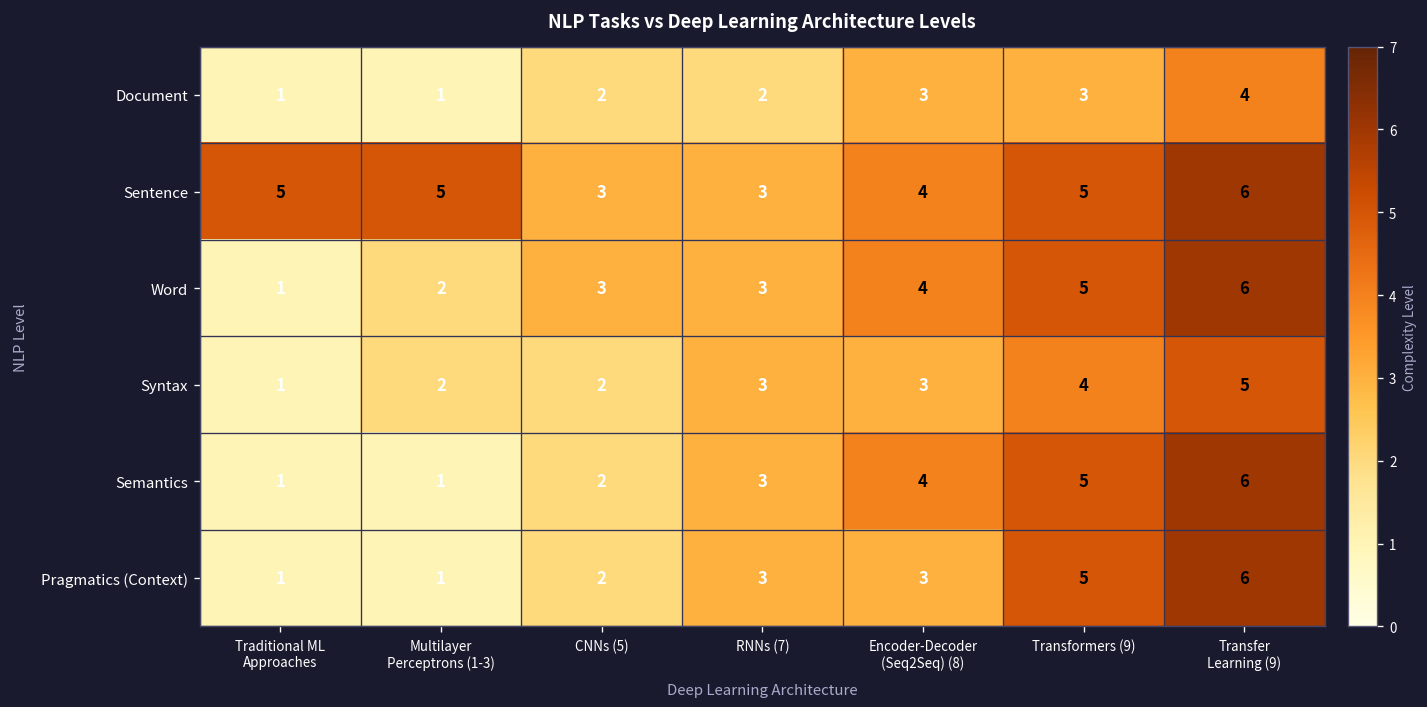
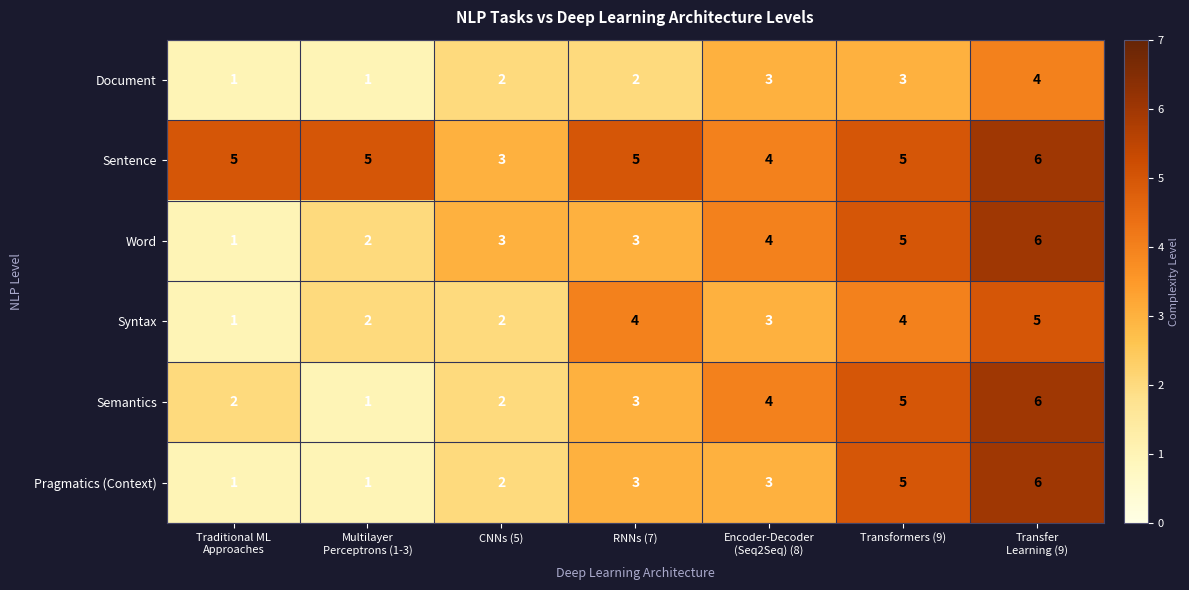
Sentence, RNNs (7): 3 -> 5
Syntax, RNNs (7): 3 -> 4
Semantics, Traditional ML Approaches: 1 -> 2
